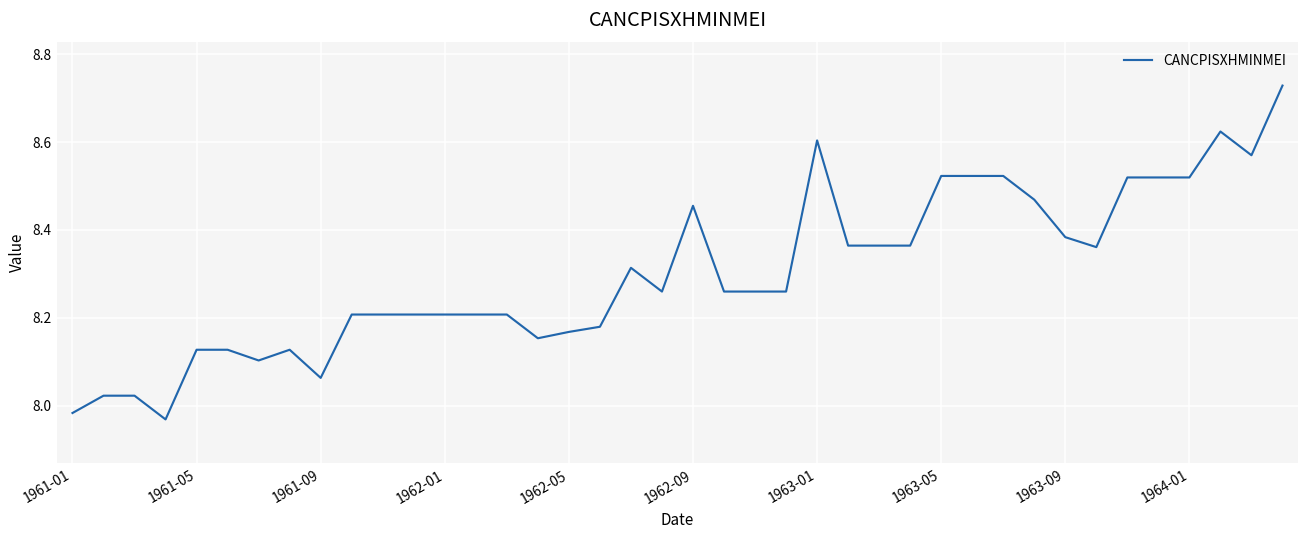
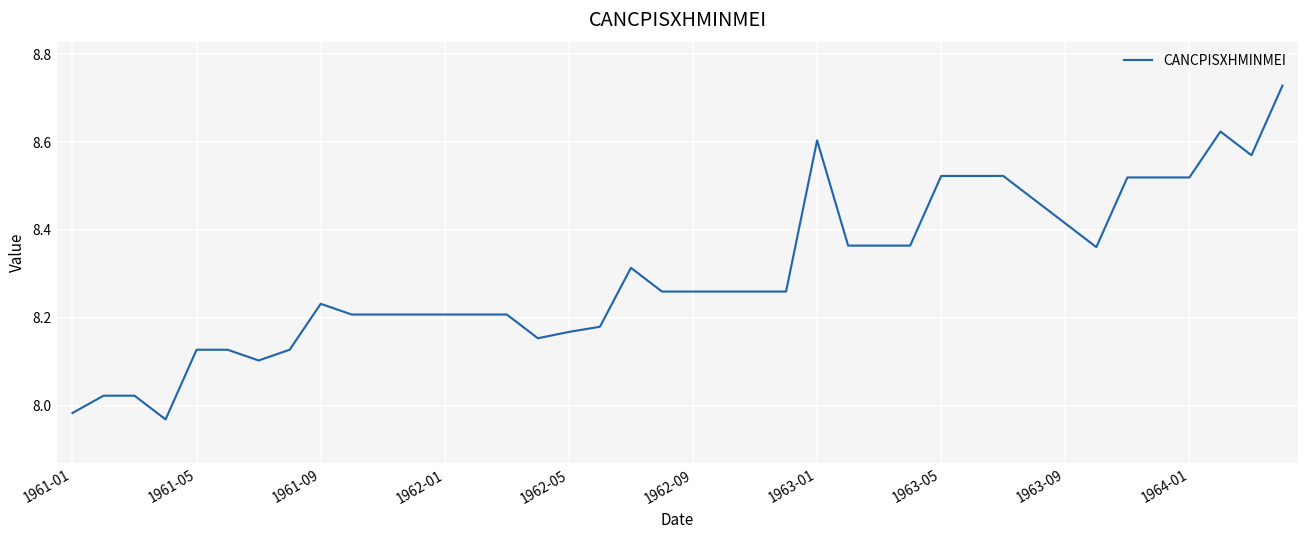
1961-09: 8.06 -> 8.23
1962-09: 8.45 -> 8.26
1963-09: 8.38 -> 8.41
